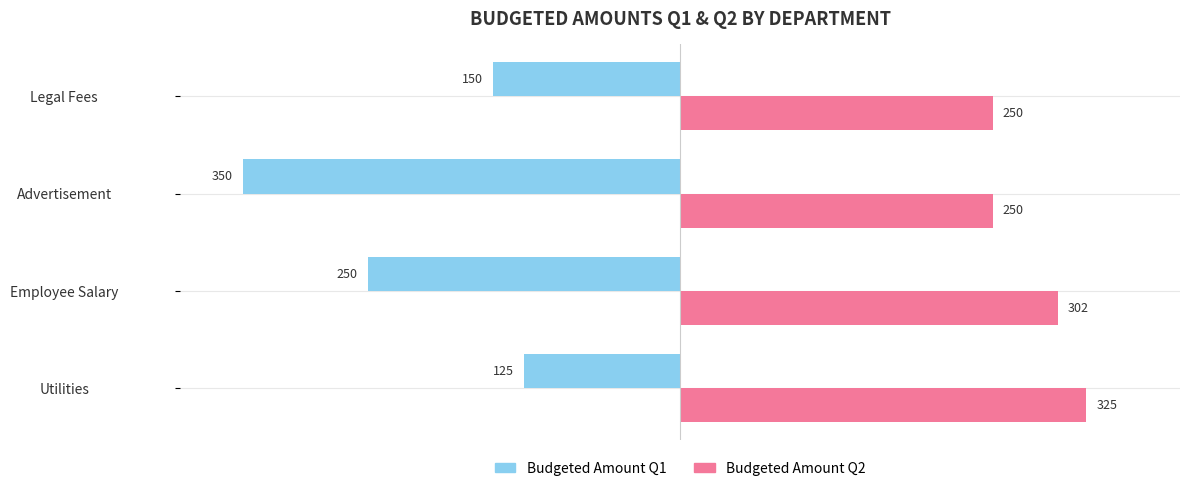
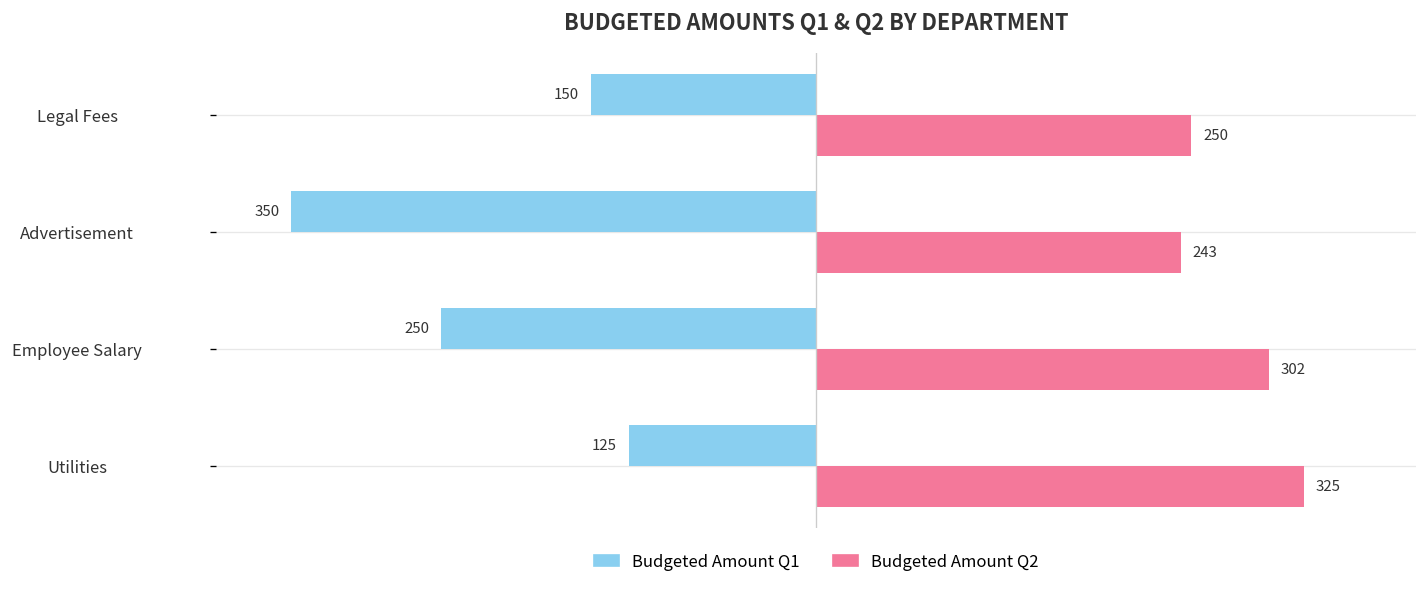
Budgeted Amount Q2, Advertisement: 250 -> 243
